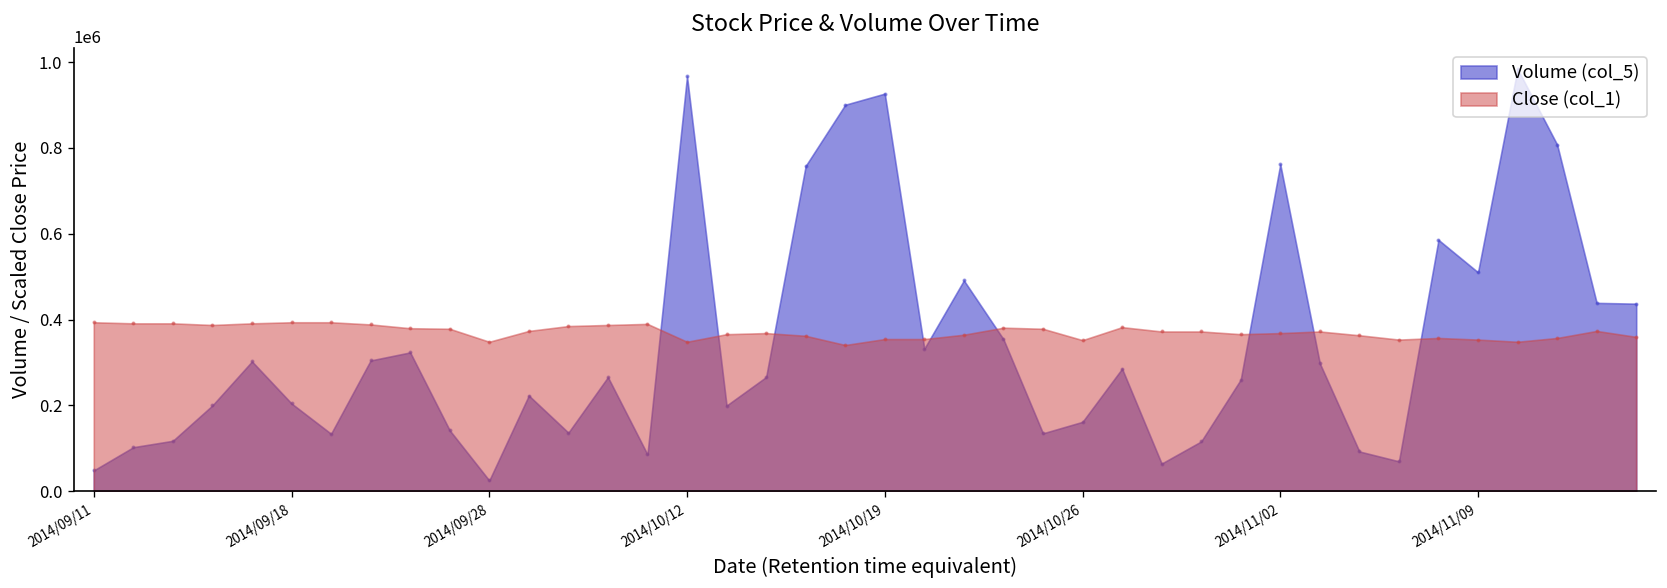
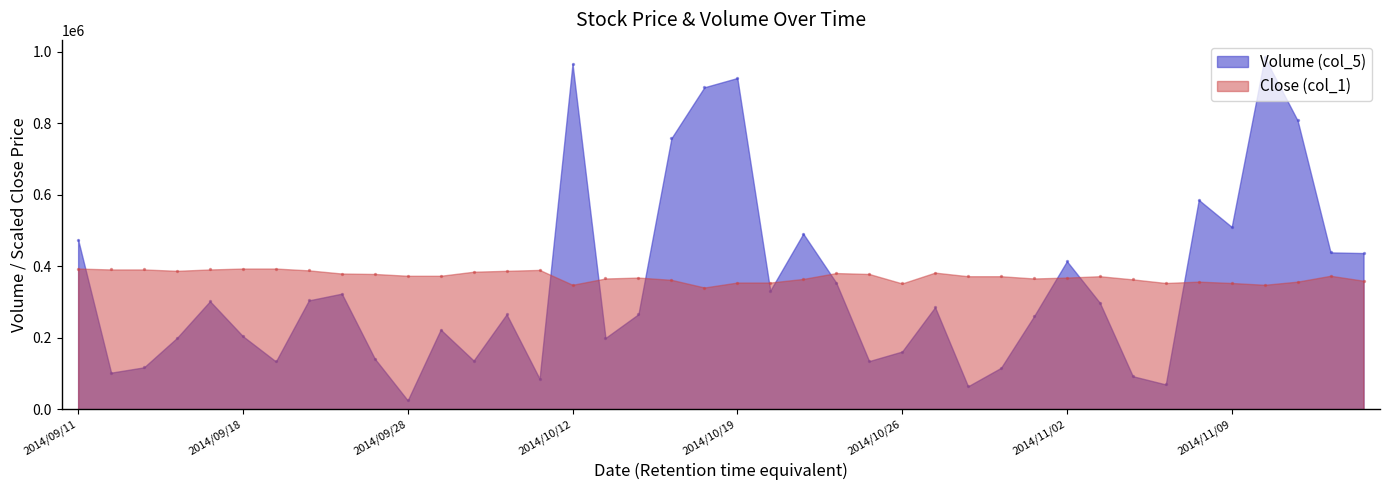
Volume (col_5), 2014/09/11: 50000 -> 470000
Close (col_1), 2014/09/28: 350000 -> 370000
Volume (col_5), 2014/11/02: 760000 -> 410000
